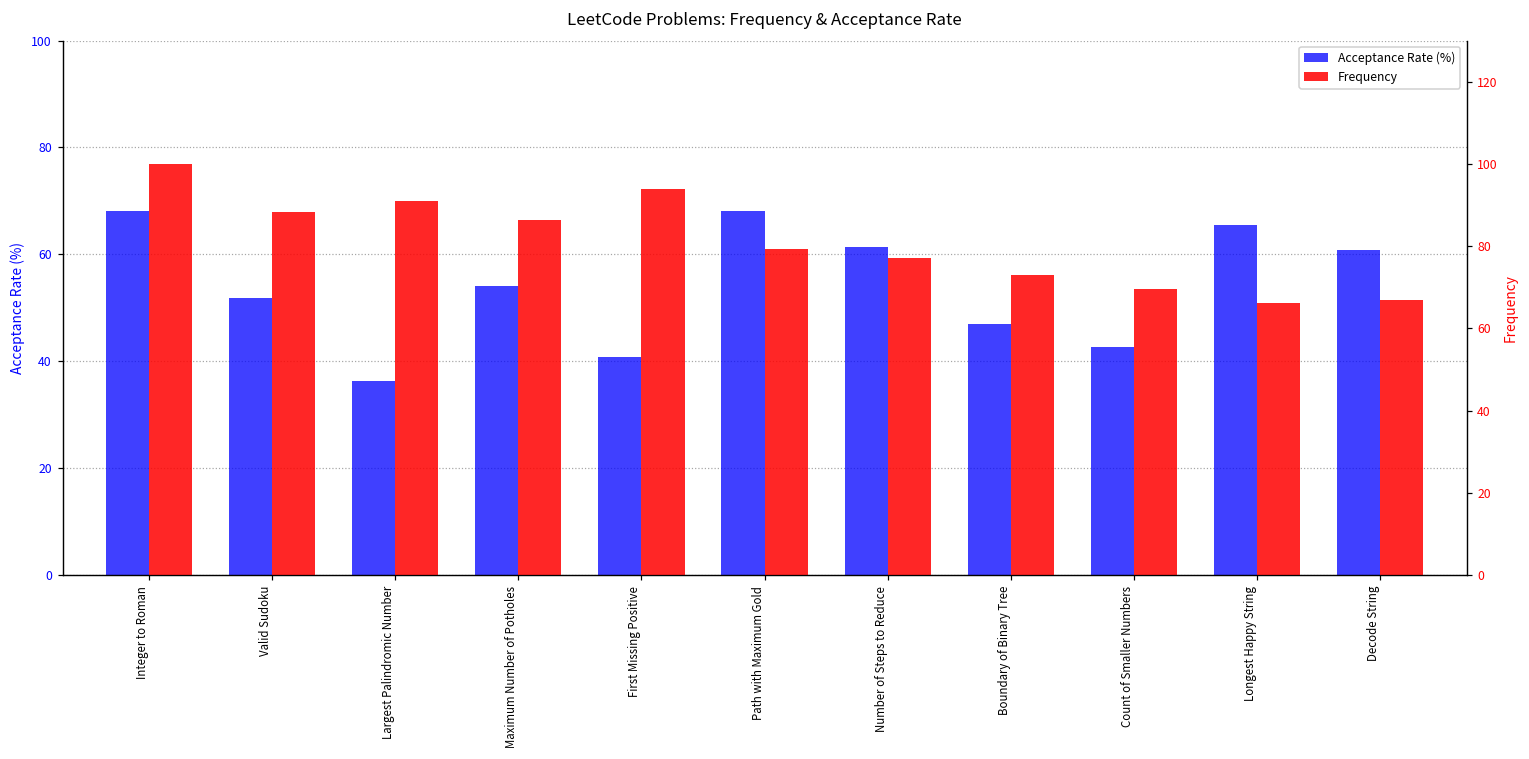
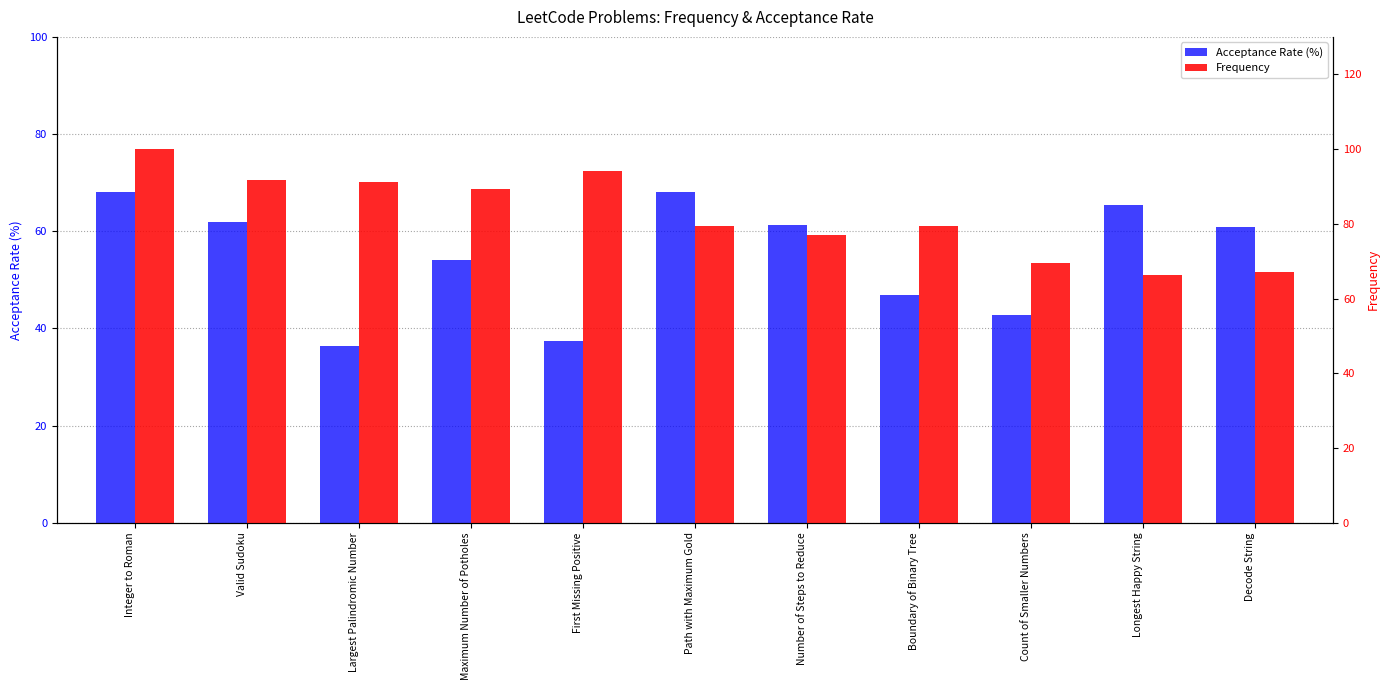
Acceptance Rate (%), Valid Sudoku: 52 -> 62
Acceptance Rate (%), First Missing Positive: 41 -> 37
Frequency, Valid Sudoku: 88 -> 92
Frequency, Maximum Number of Potholes: 86 -> 89
Frequency, Boundary of Binary Tree: 73 -> 79
